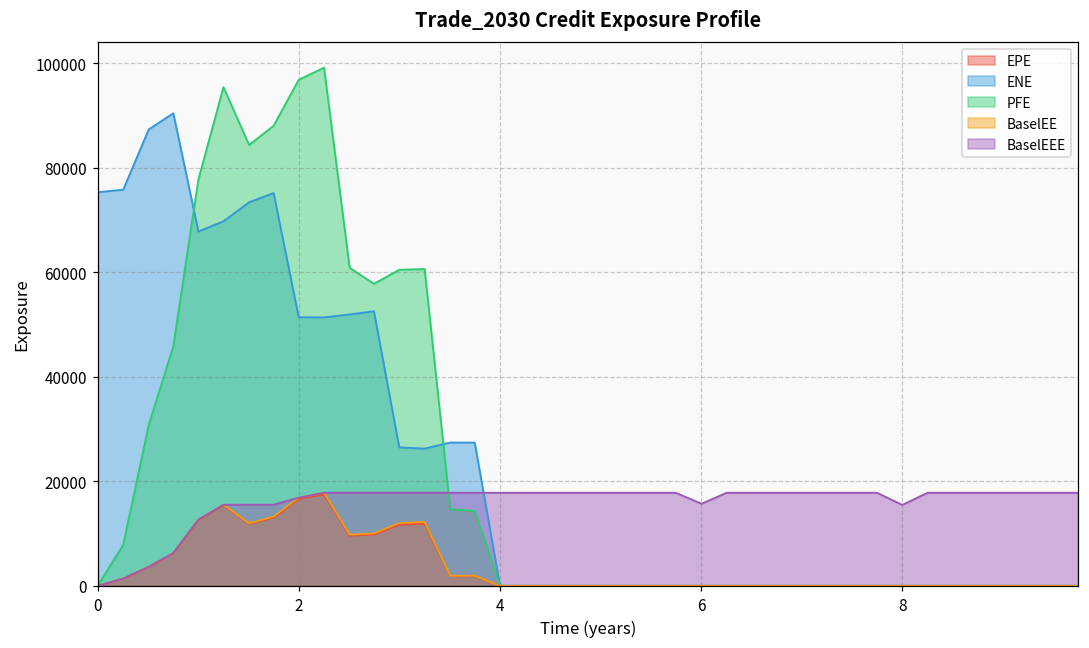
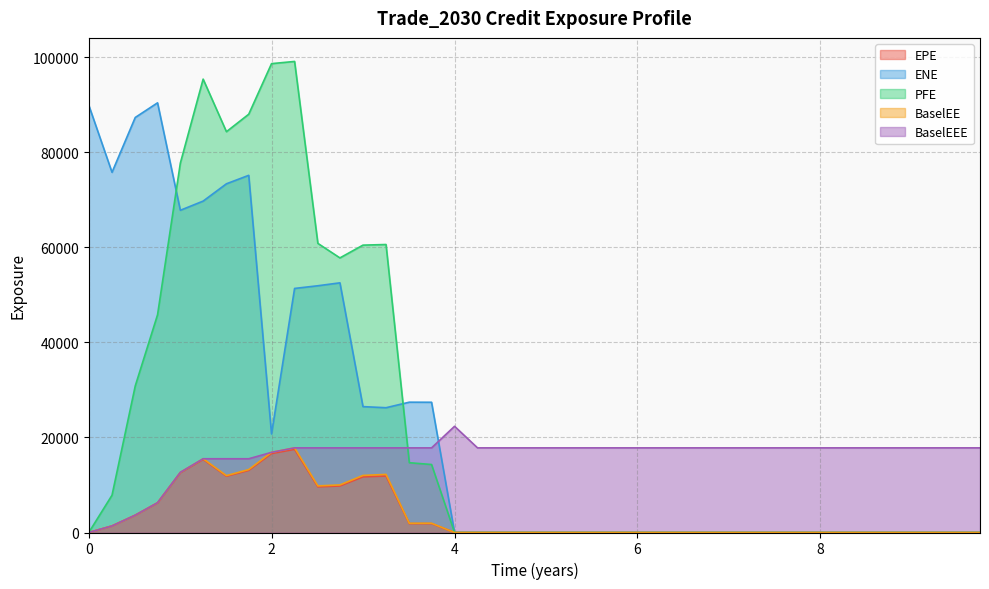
ENE, 0: 75000 -> 90000
ENE, 2: 51000 -> 21000
PFE, 2: 97000 -> 99000
BaselEEE, 4: 18000 -> 22000
BaselEEE, 6: 16000 -> 18000
BaselEEE, 8: 15000 -> 18000
